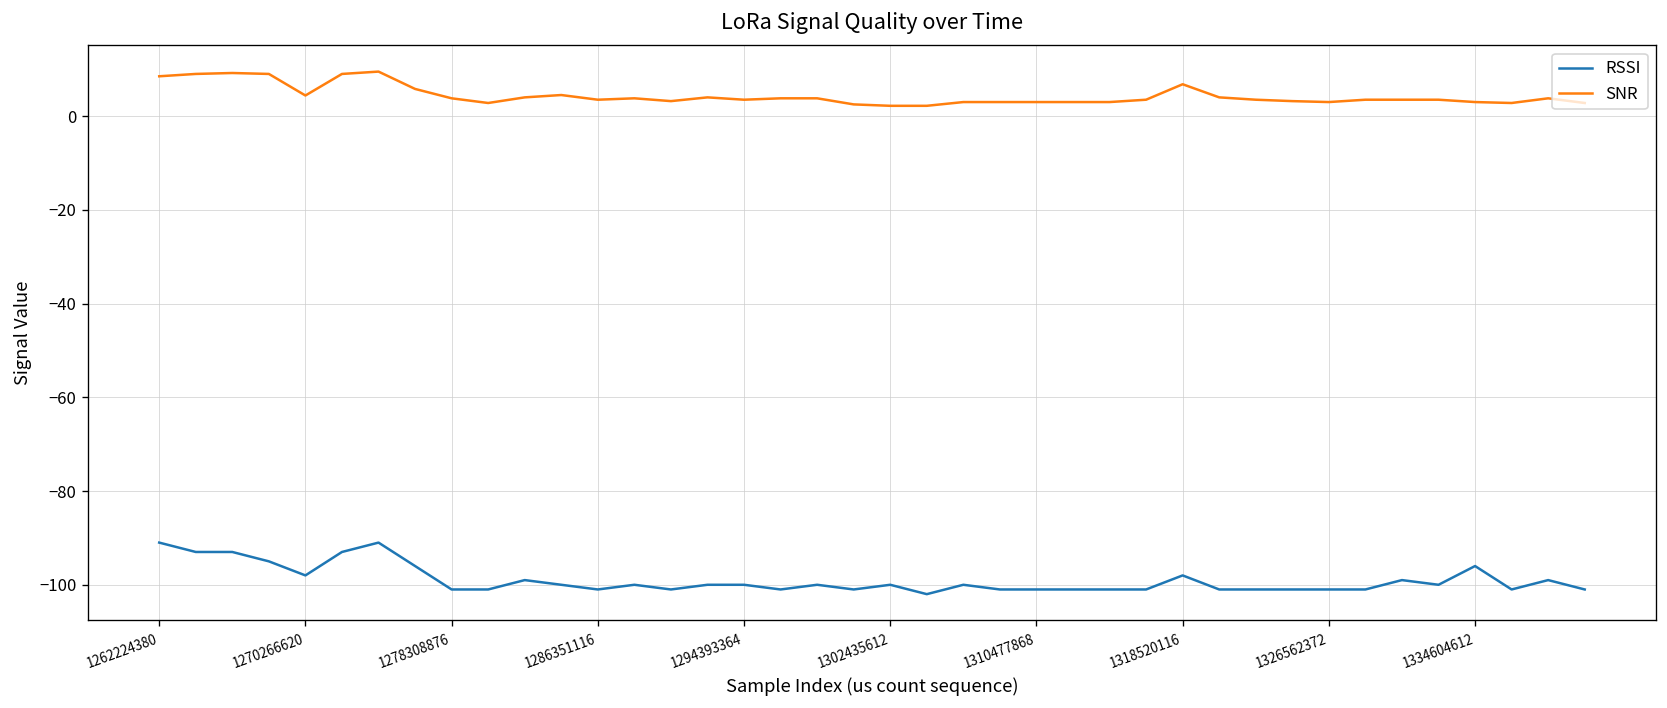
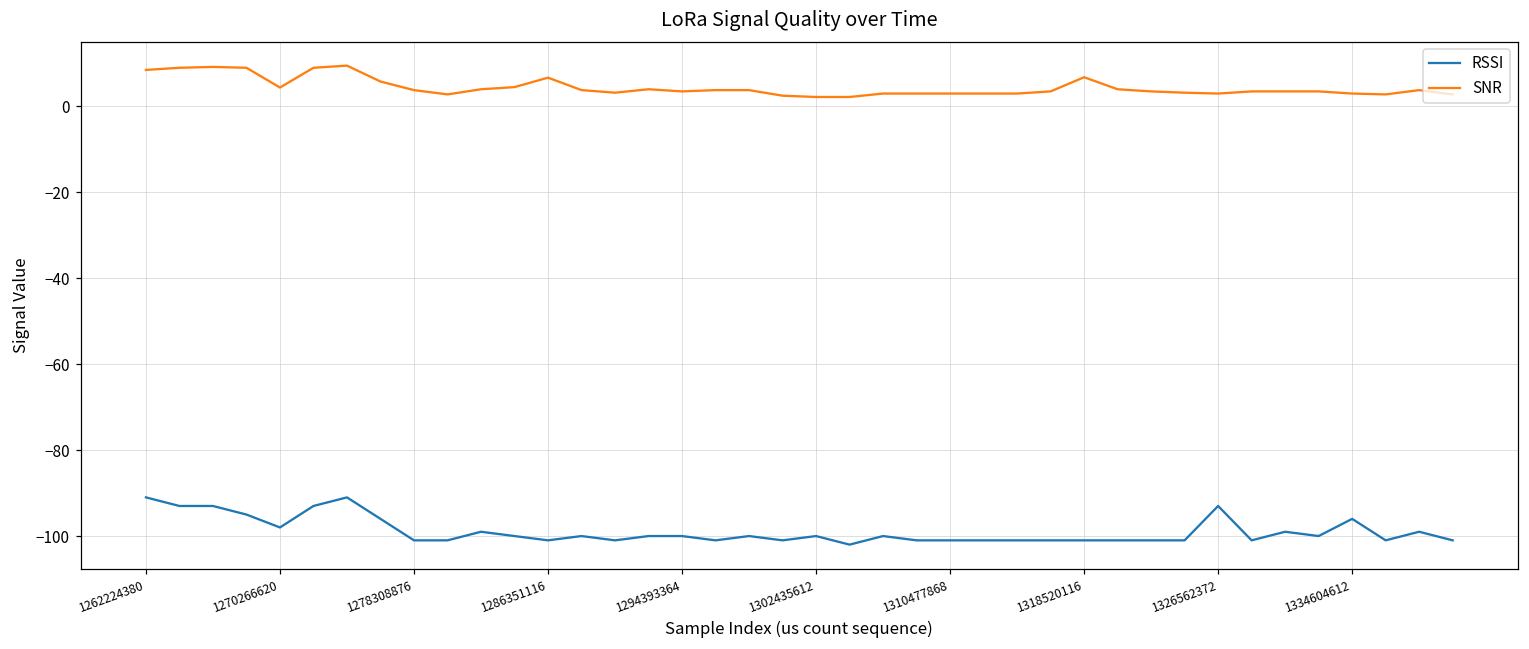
SNR, 1286351116: 4 -> 7
RSSI, 1318520116: -98 -> -101
RSSI, 1326562372: -101 -> -93
